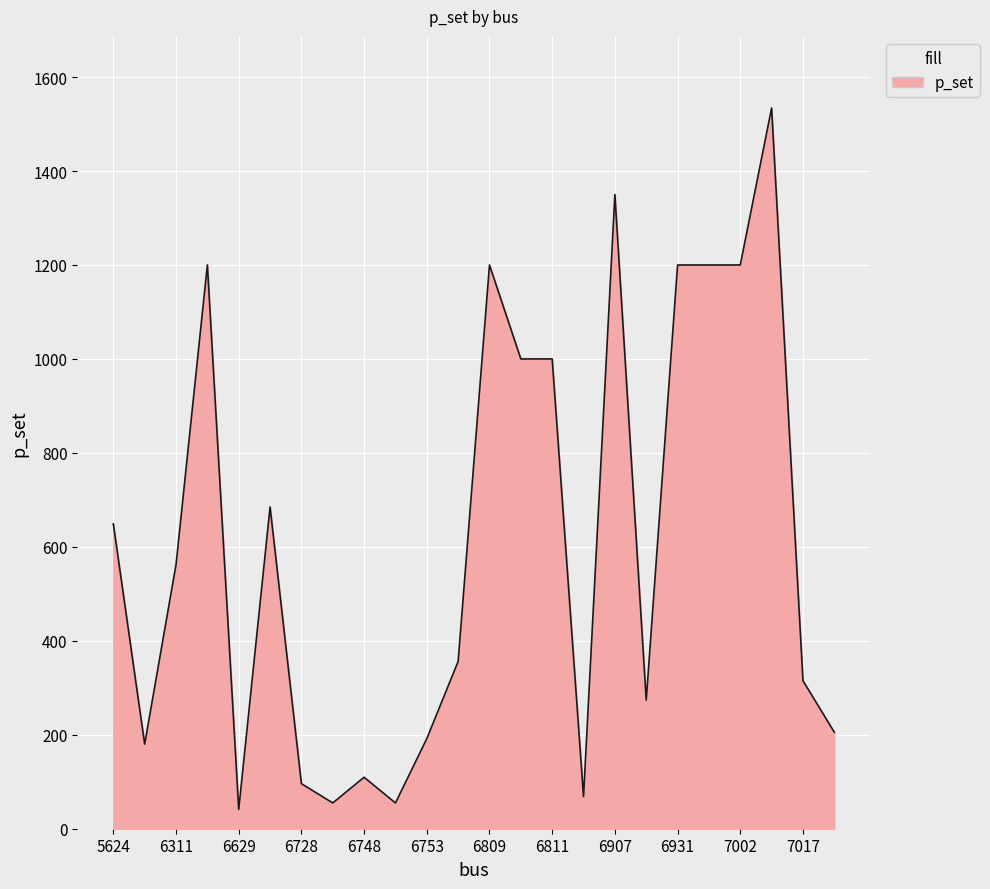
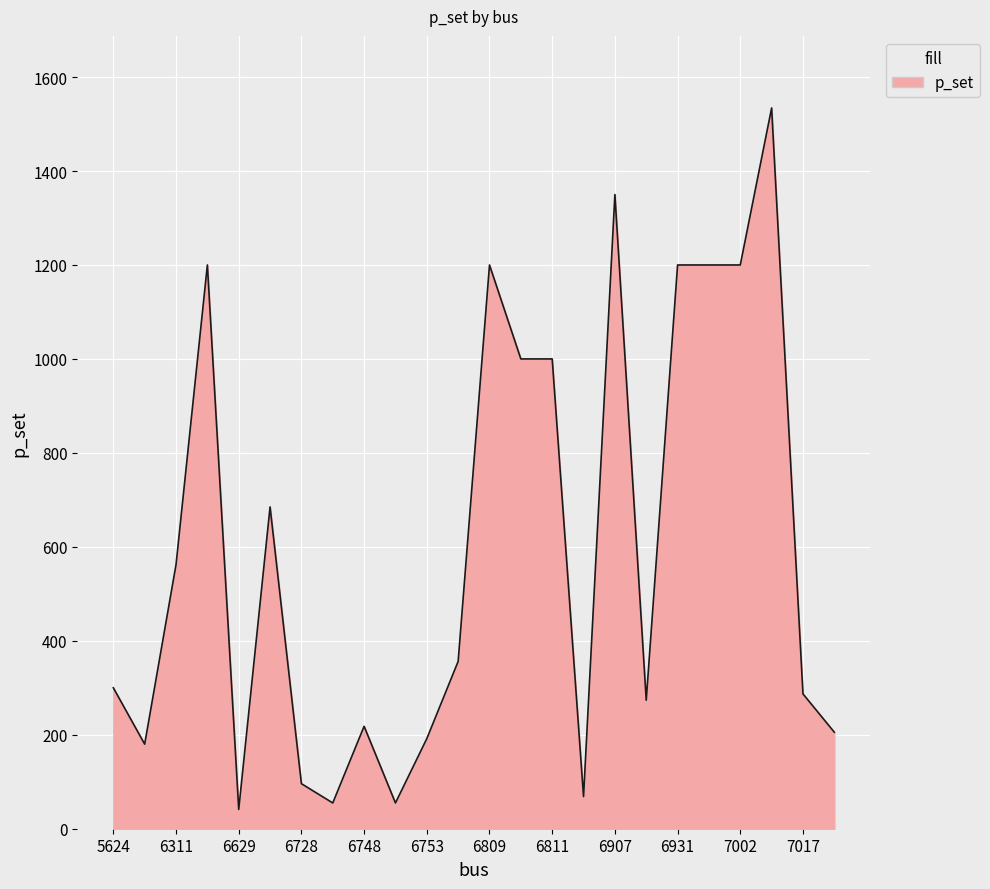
5624: 650 -> 300
6748: 110 -> 220
7017: 320 -> 290
